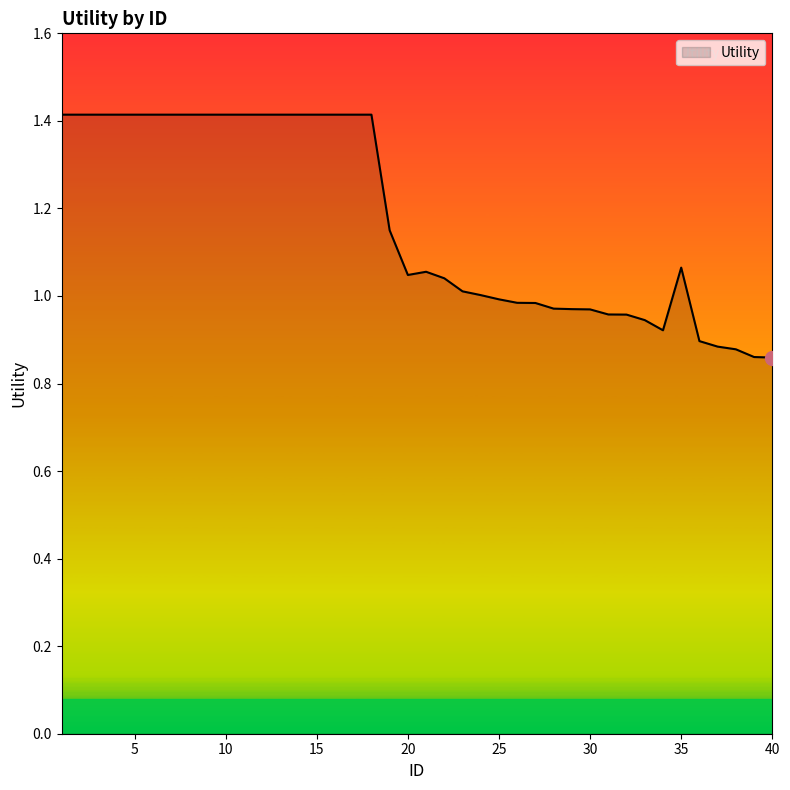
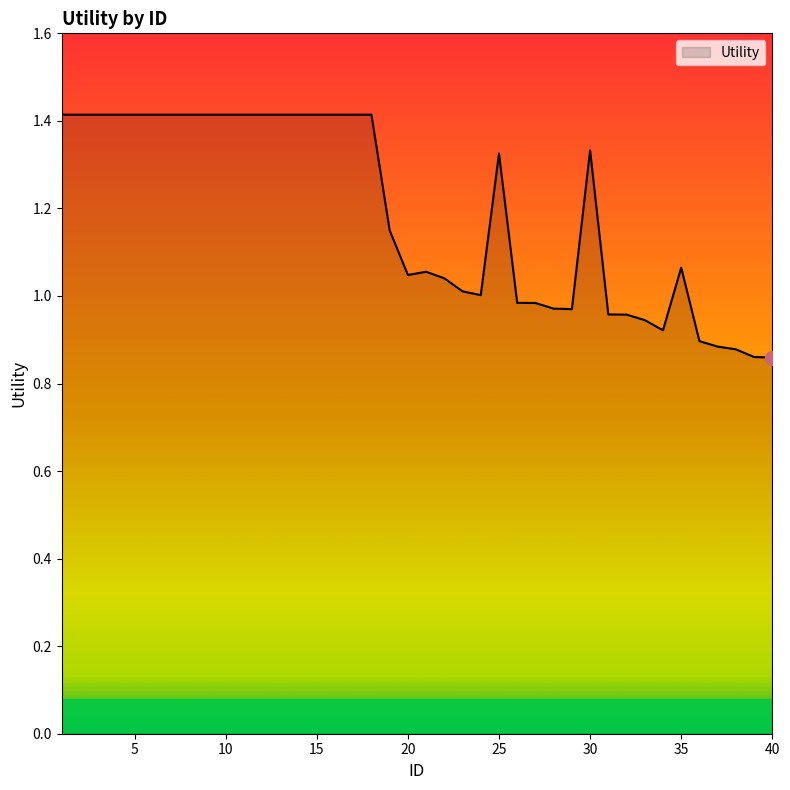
Utility, 25: 0.99 -> 1.33
Utility, 30: 0.97 -> 1.33
